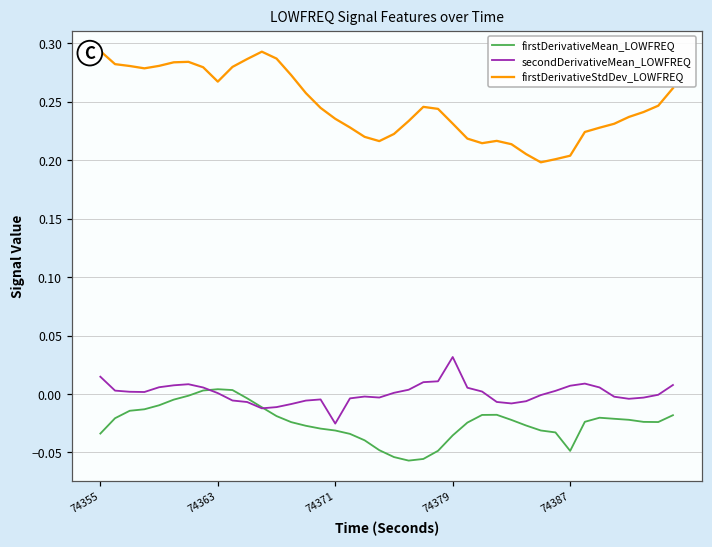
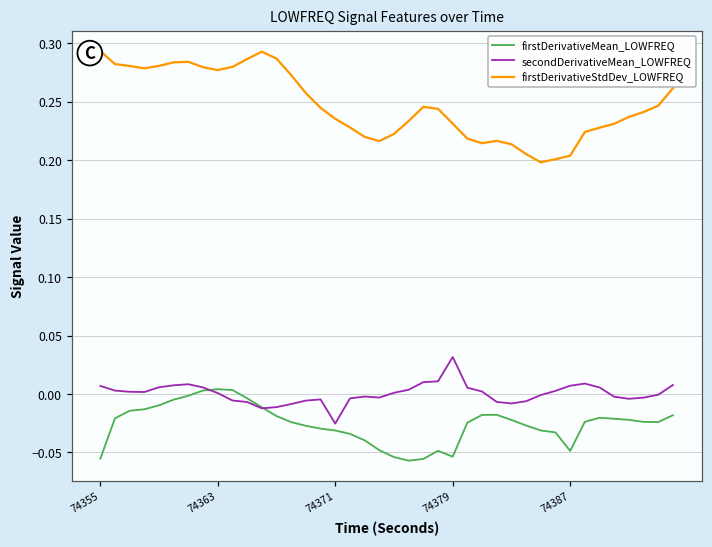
firstDerivativeMean_LOWFREQ, 74355: -0.034 -> -0.055
secondDerivativeMean_LOWFREQ, 74355: 0.015 -> 0.007
firstDerivativeStdDev_LOWFREQ, 74363: 0.267 -> 0.277
firstDerivativeMean_LOWFREQ, 74379: -0.035 -> -0.054
